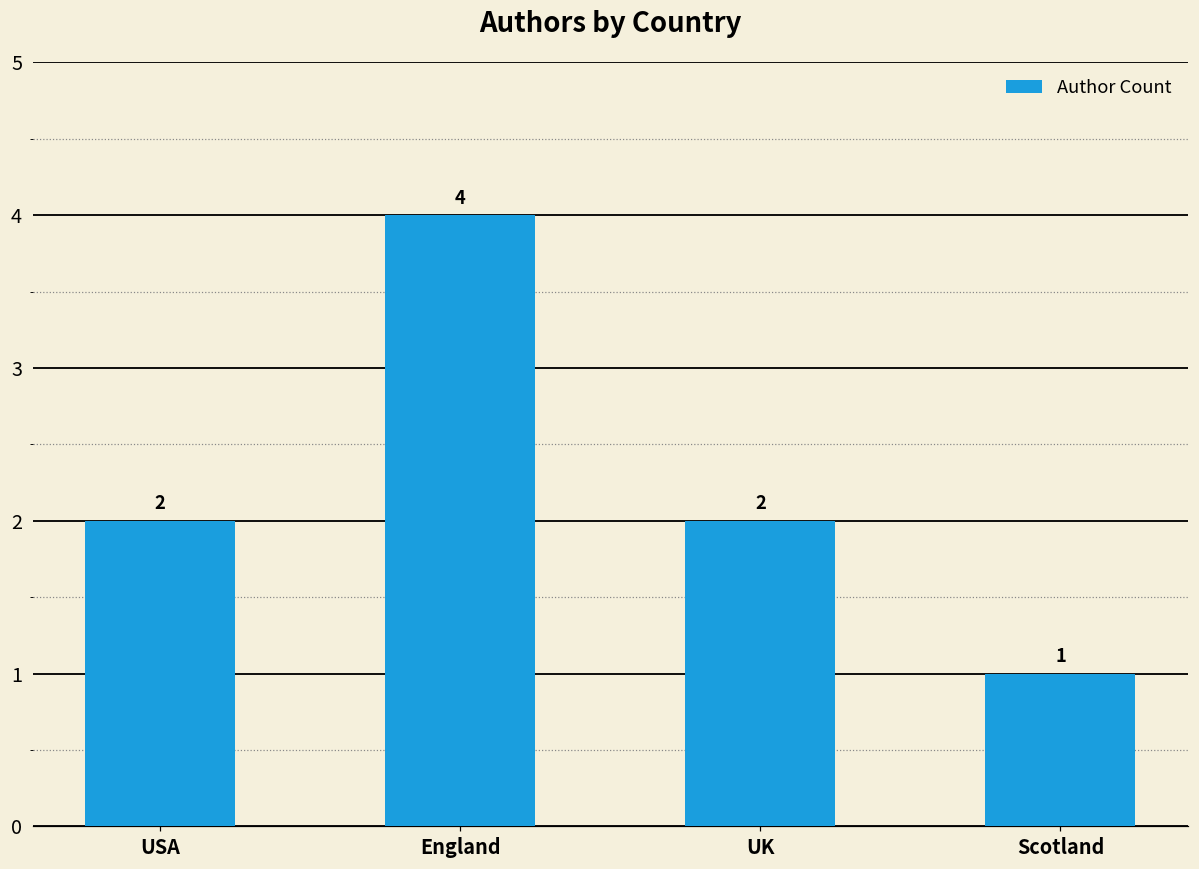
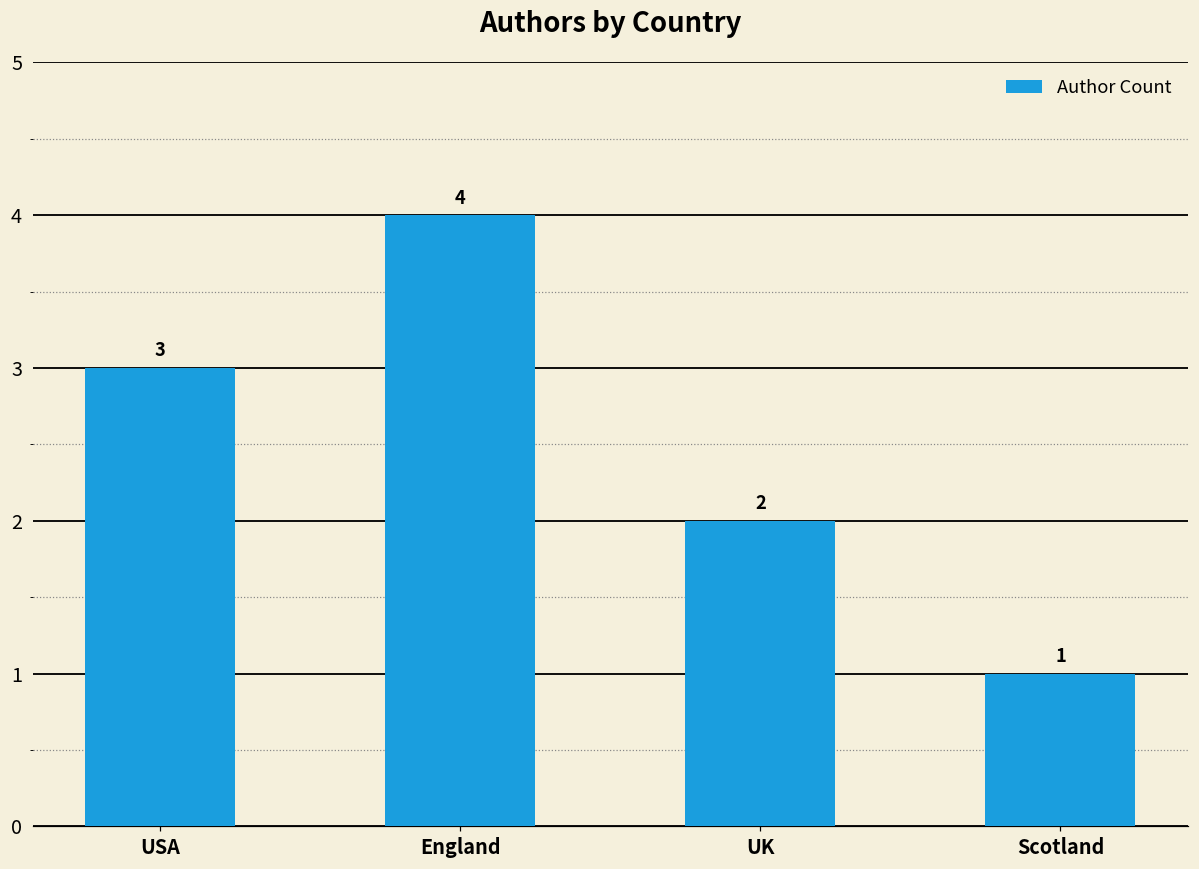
USA: 2 -> 3
